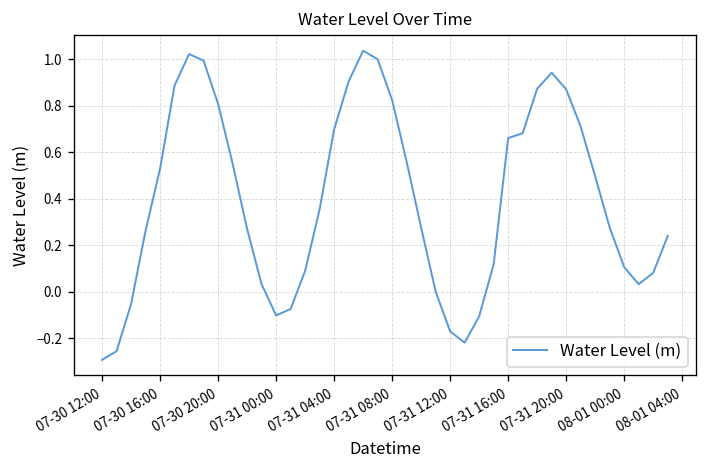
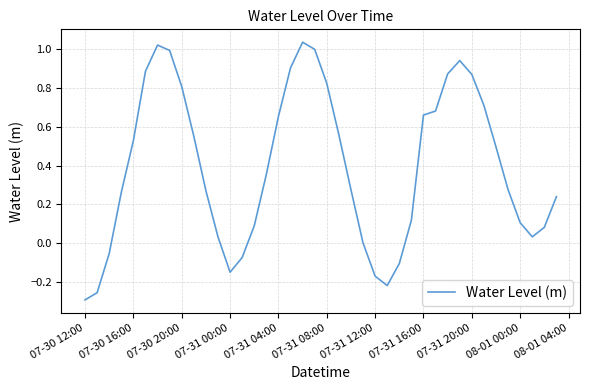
07-31 00:00: -0.10 -> -0.15
07-31 04:00: 0.70 -> 0.65
